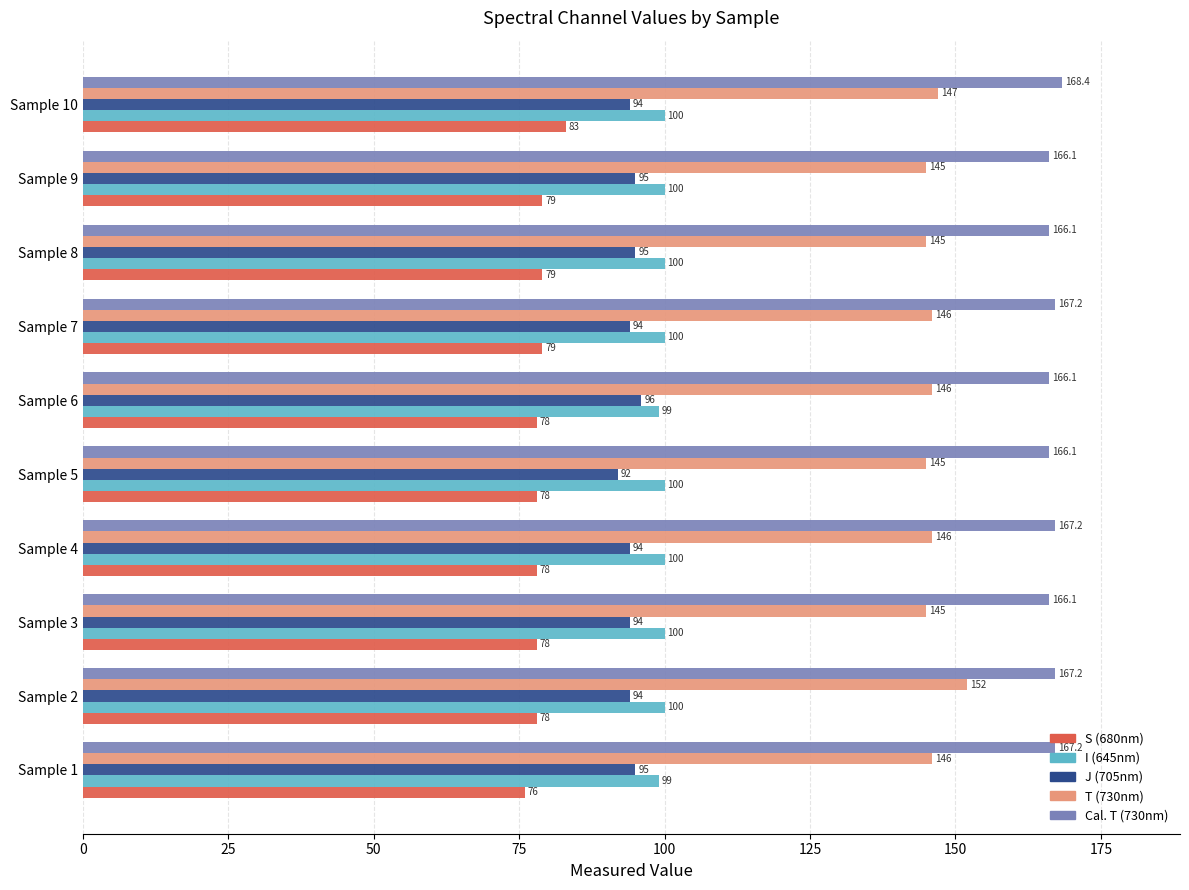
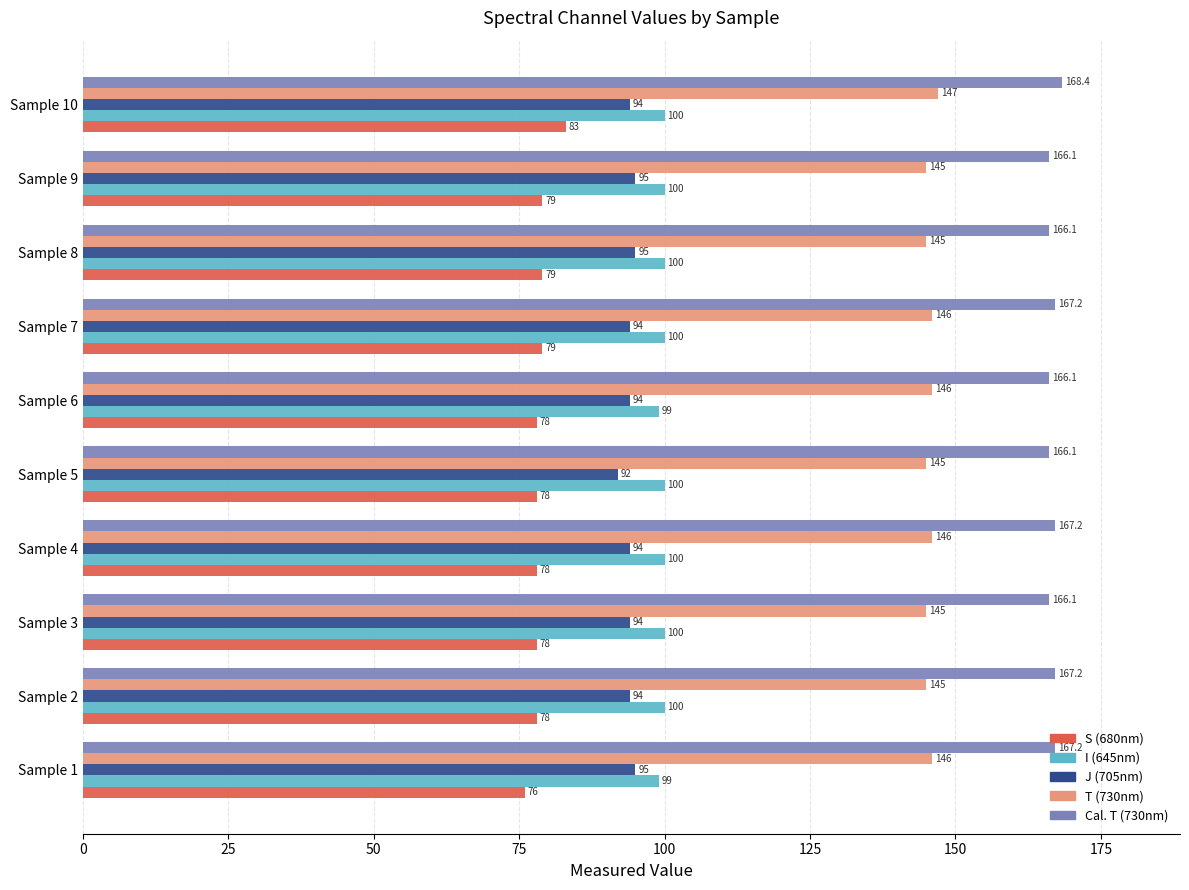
J (705nm), Sample 6: 96 -> 94
T (730nm), Sample 2: 152 -> 145
